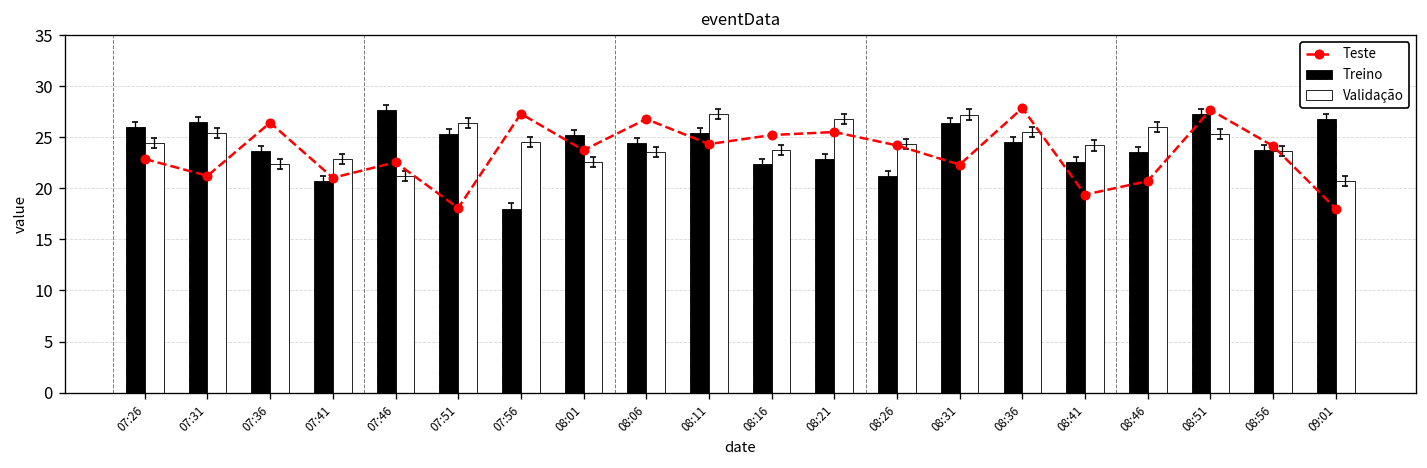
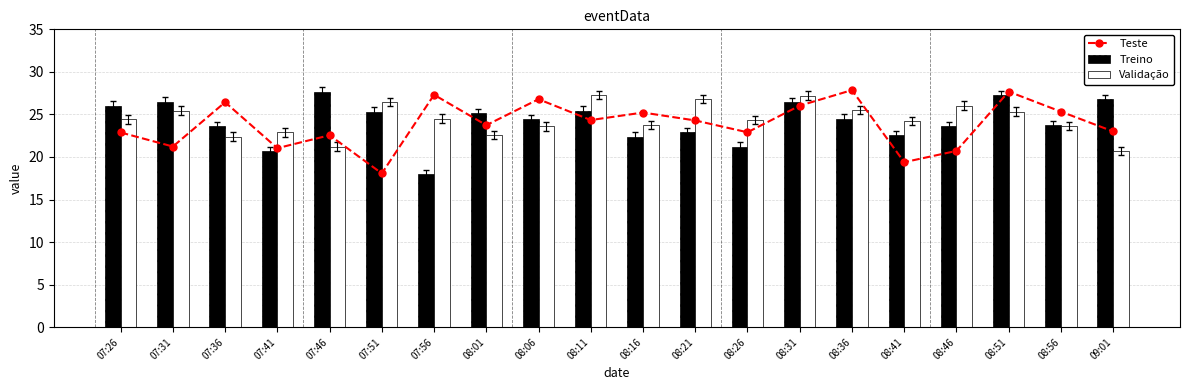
Teste, 08:21: 26 -> 24
Teste, 08:26: 24 -> 23
Teste, 08:31: 22 -> 26
Teste, 08:56: 24 -> 25
Teste, 09:01: 18 -> 23
